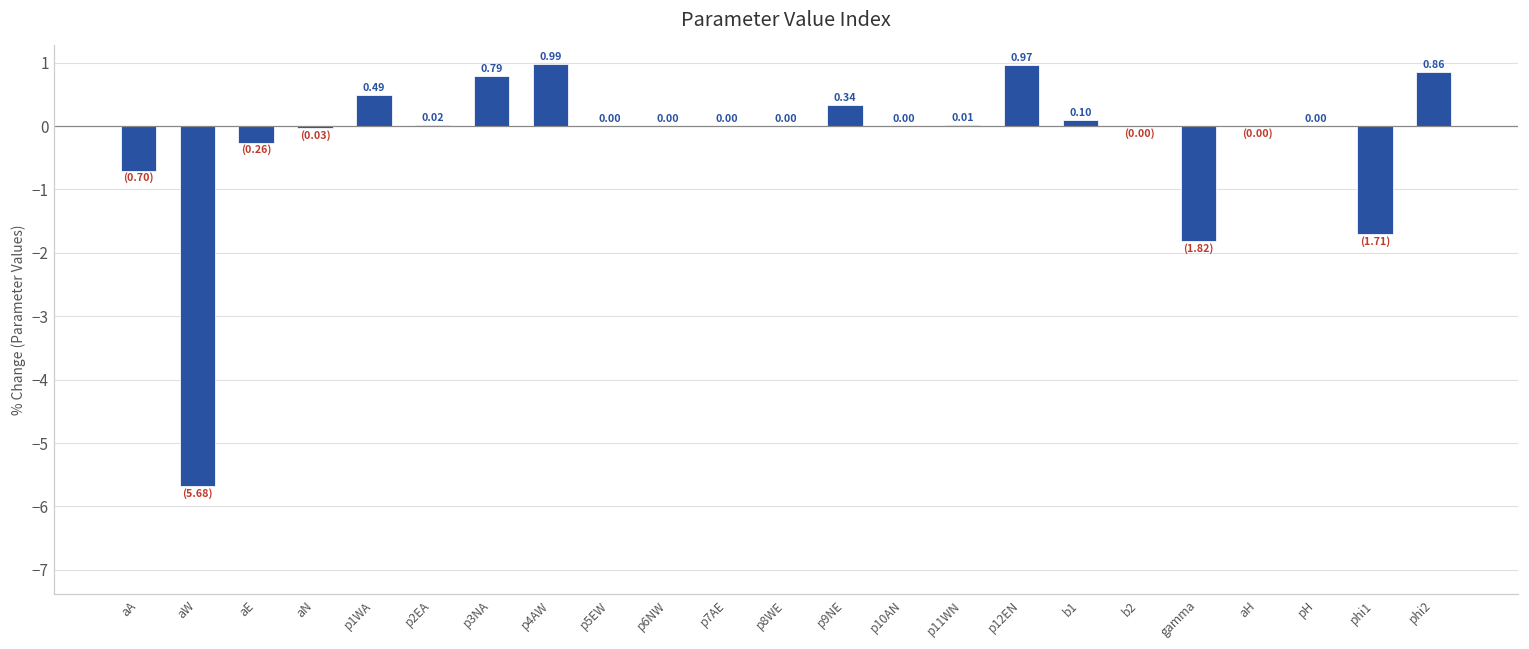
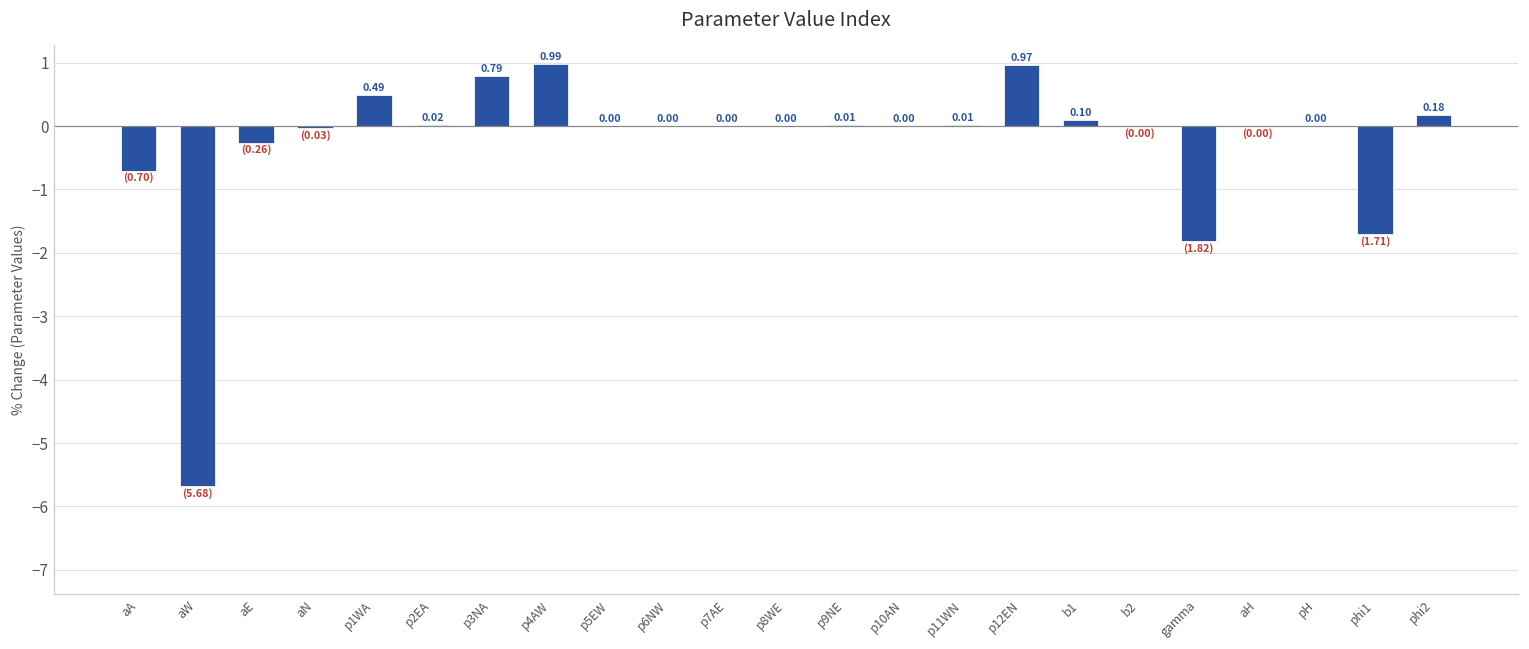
p9NE: 0.34 -> 0.01
phi2: 0.86 -> 0.18
